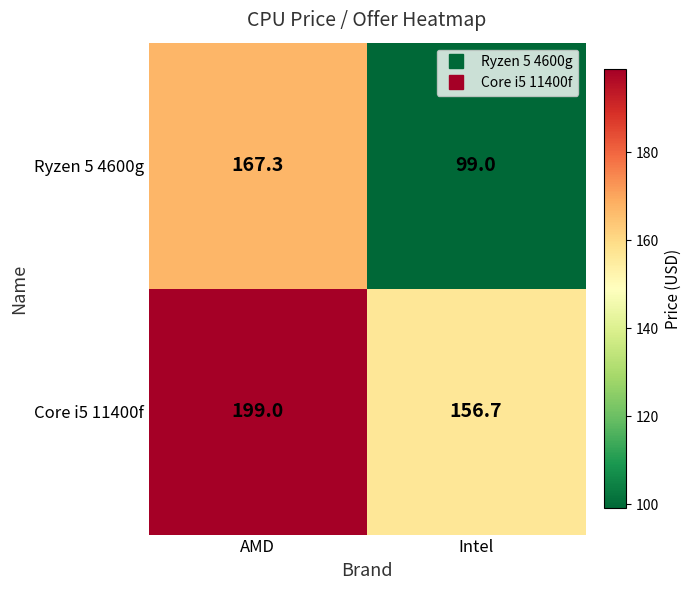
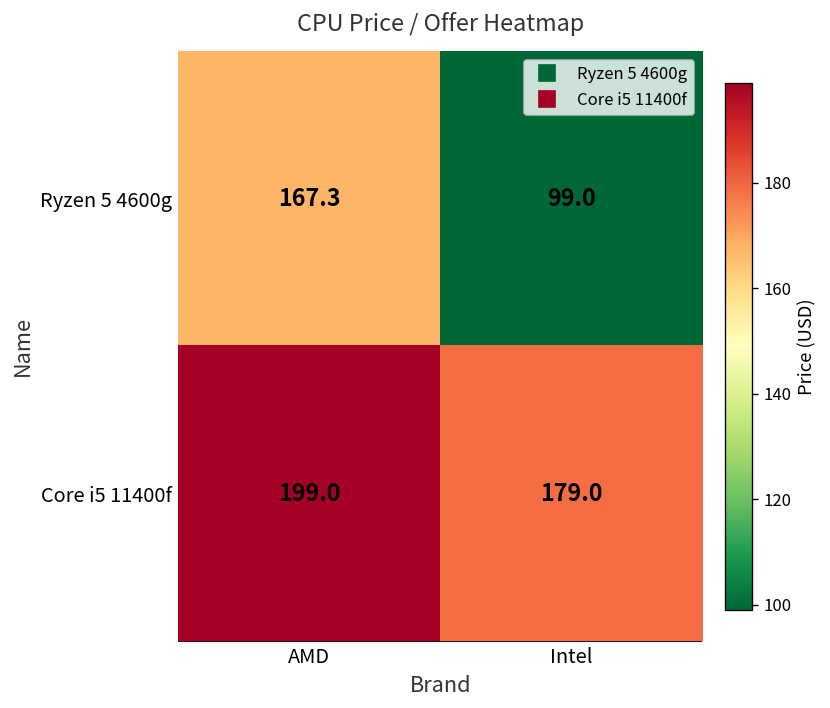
Core i5 11400f, Intel: 156.7 -> 179.0
